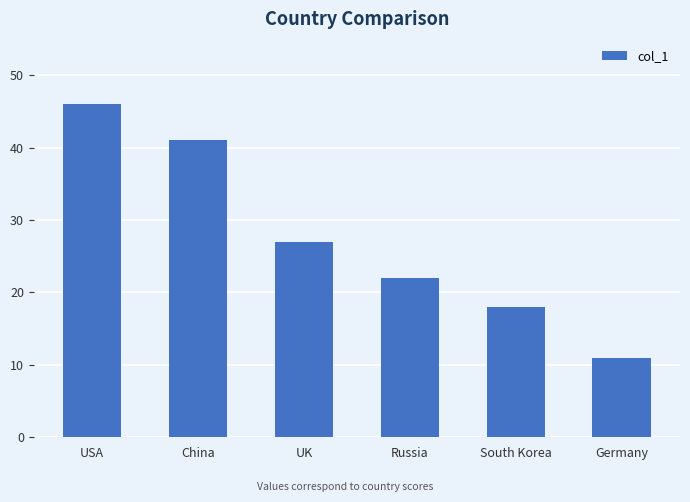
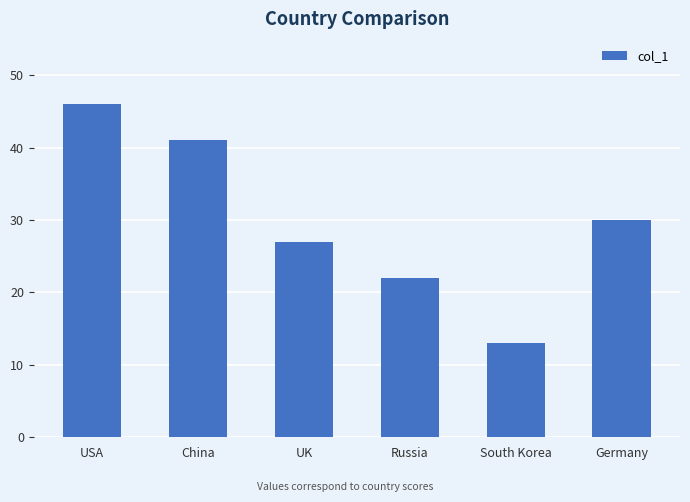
South Korea: 18 -> 13
Germany: 11 -> 30
